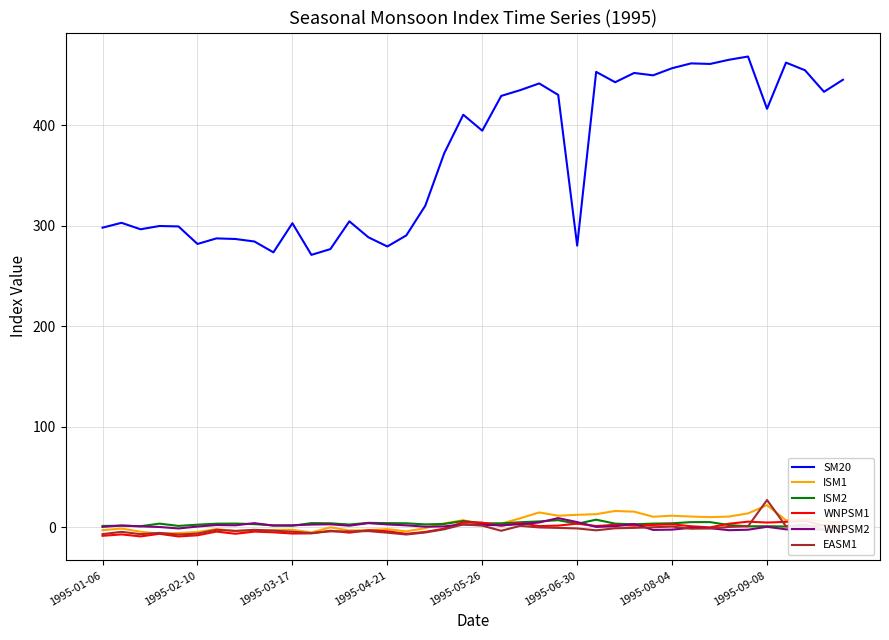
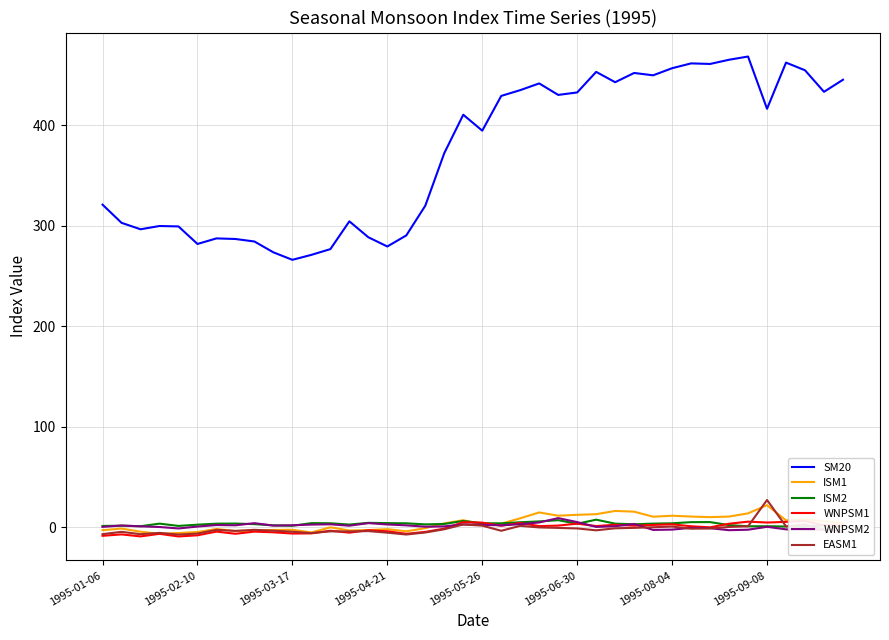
SM20, 1995-01-06: 298 -> 321
SM20, 1995-03-17: 303 -> 266
SM20, 1995-06-30: 280 -> 433
